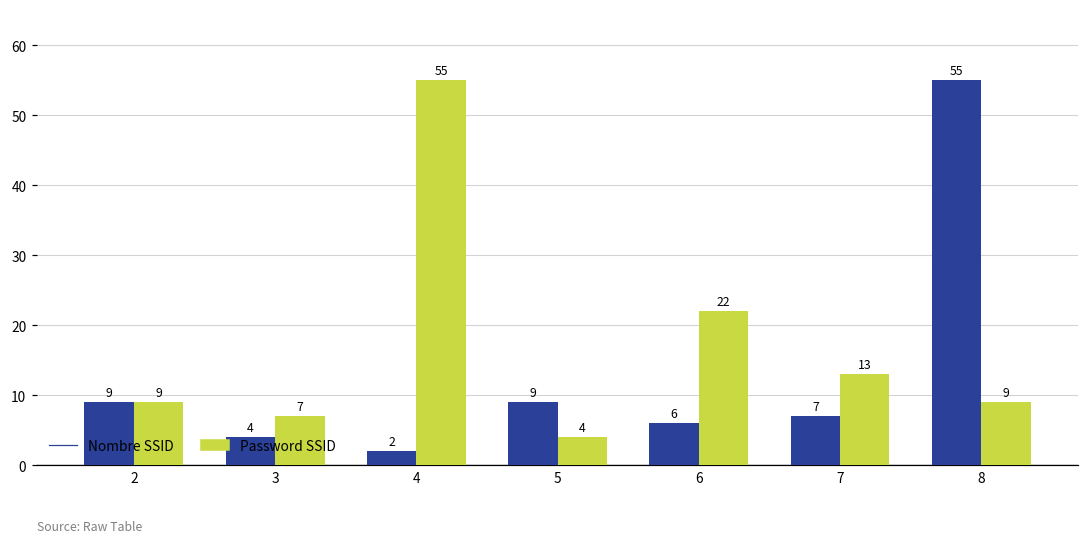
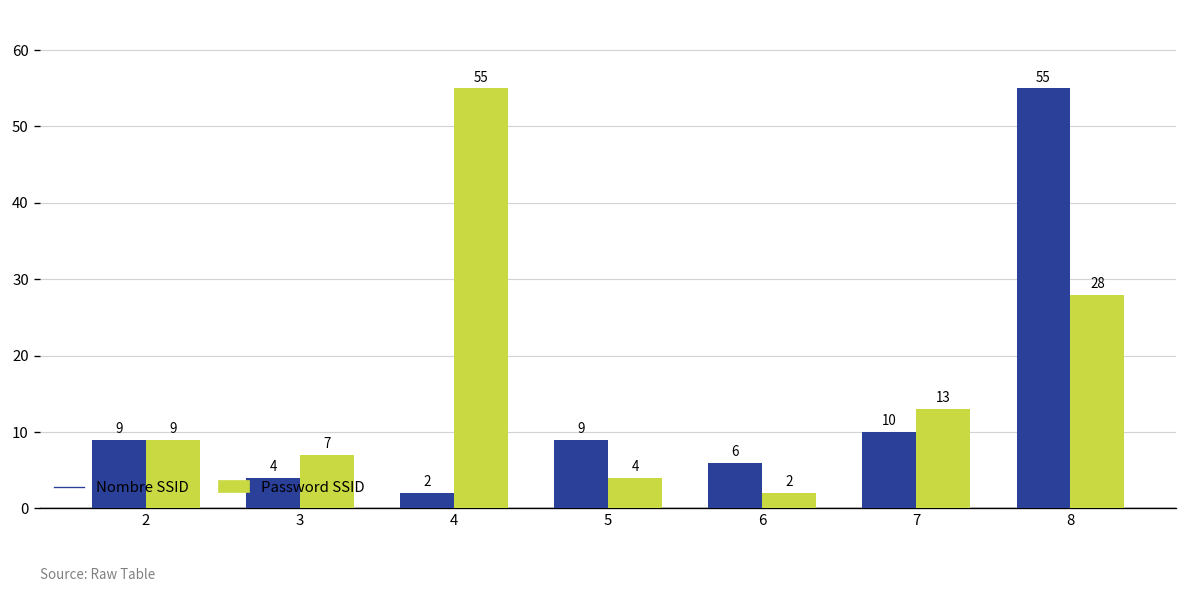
Password SSID, 6: 22 -> 2
Nombre SSID, 7: 7 -> 10
Password SSID, 8: 9 -> 28
